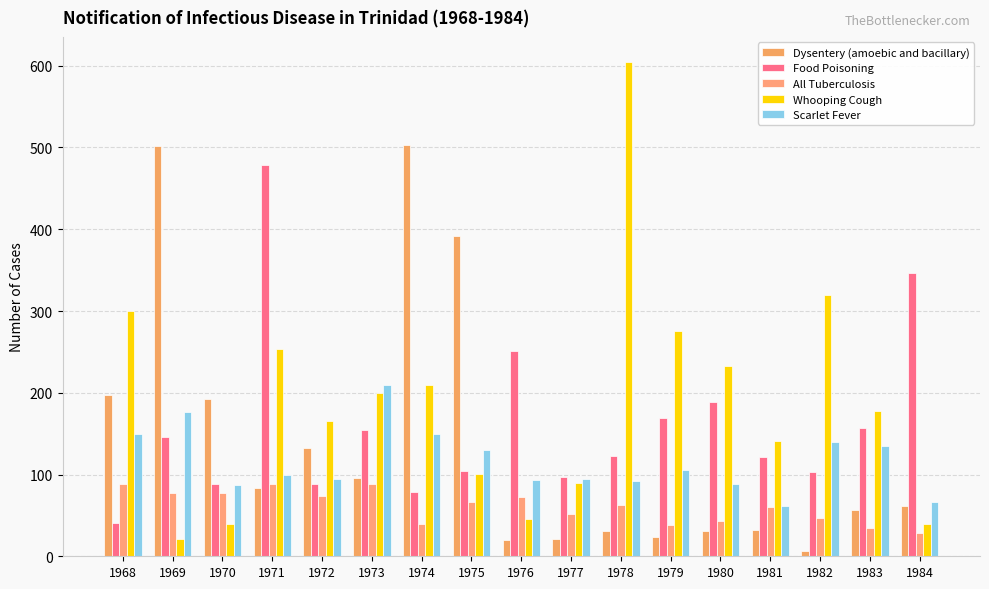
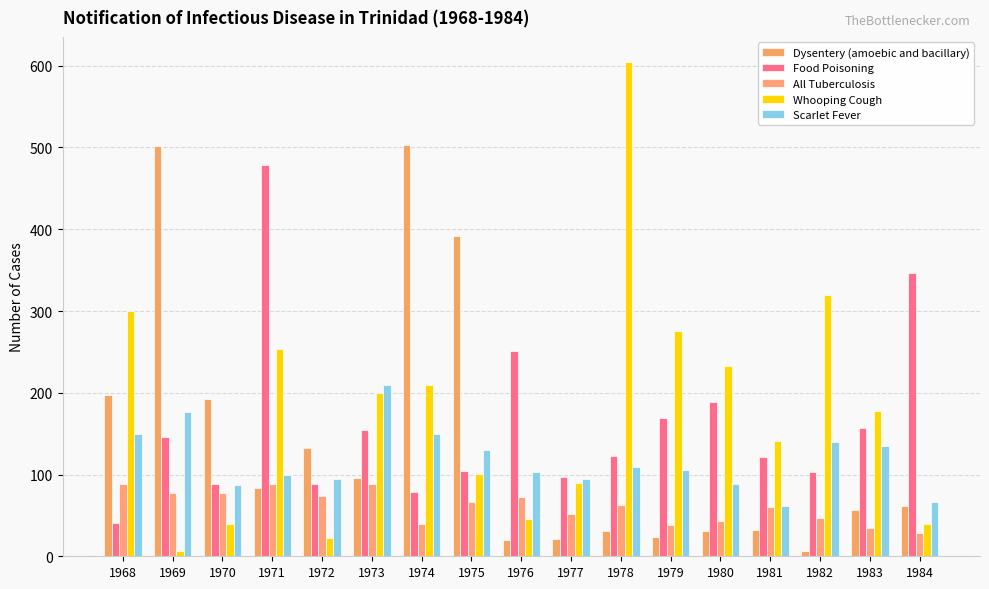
Whooping Cough, 1969: 20 -> 10
Whooping Cough, 1972: 170 -> 20
Scarlet Fever, 1976: 90 -> 100
Scarlet Fever, 1978: 90 -> 110
